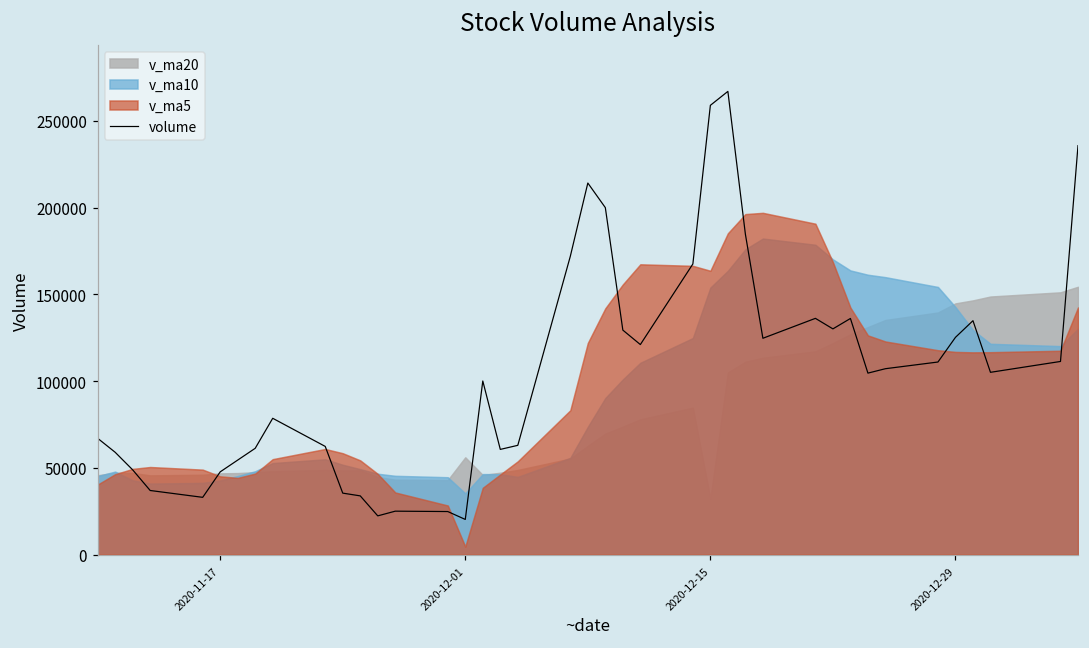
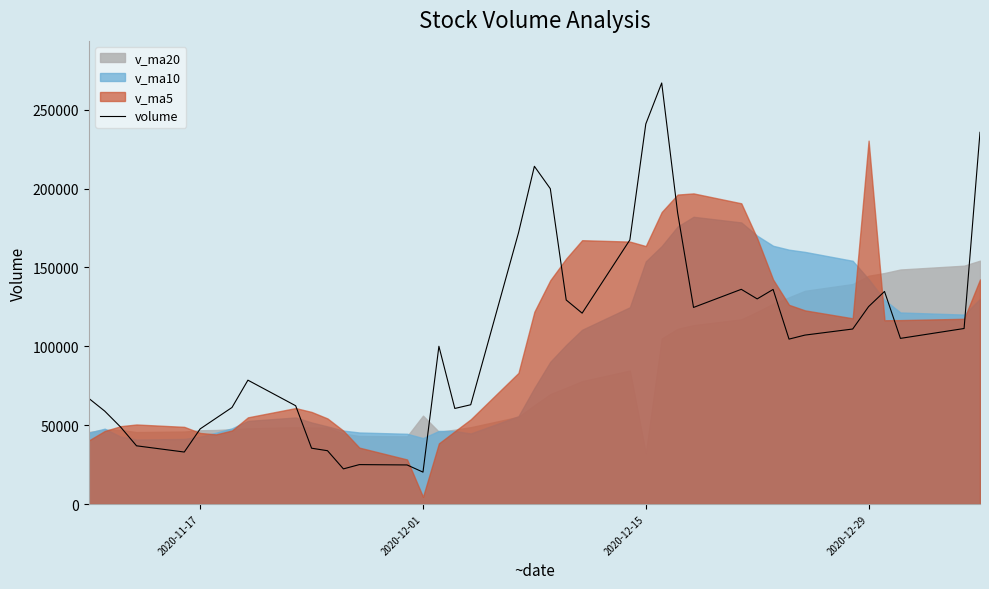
v_ma10, 2020-12-01: 35000 -> 42000
volume, 2020-12-15: 259000 -> 241000
v_ma5, 2020-12-29: 117000 -> 230000
